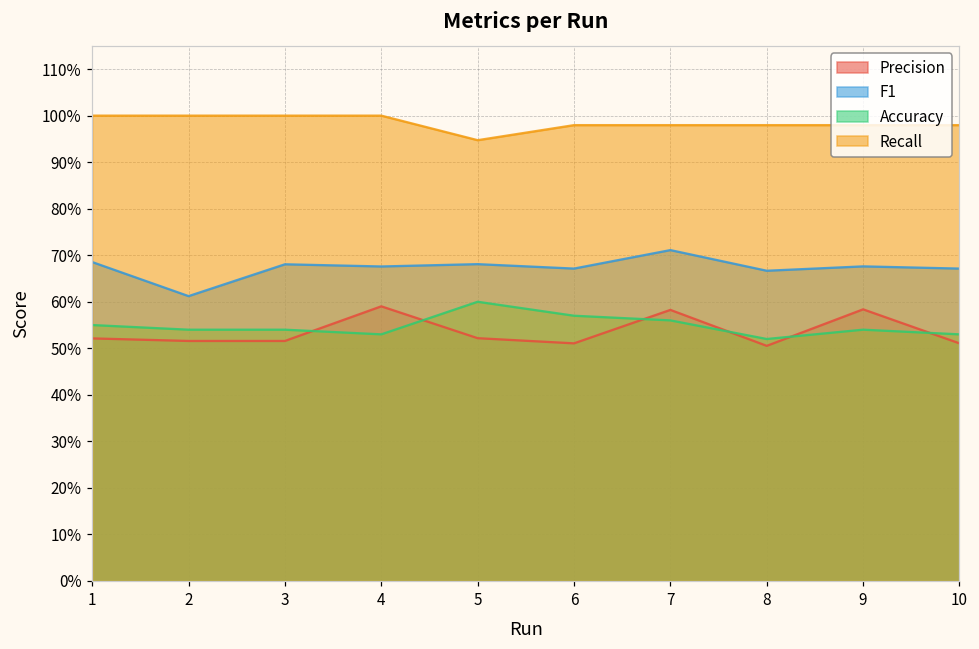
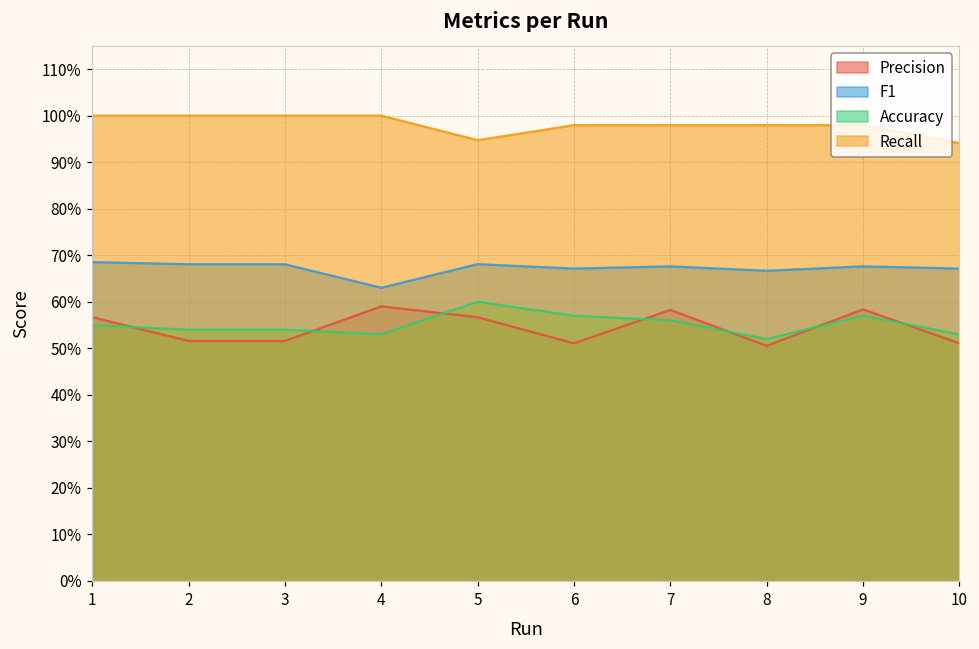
Precision, 1: 52% -> 57%
F1, 2: 61% -> 68%
F1, 4: 68% -> 63%
Precision, 5: 52% -> 57%
F1, 7: 71% -> 68%
Accuracy, 9: 54% -> 57%
Recall, 10: 98% -> 94%
